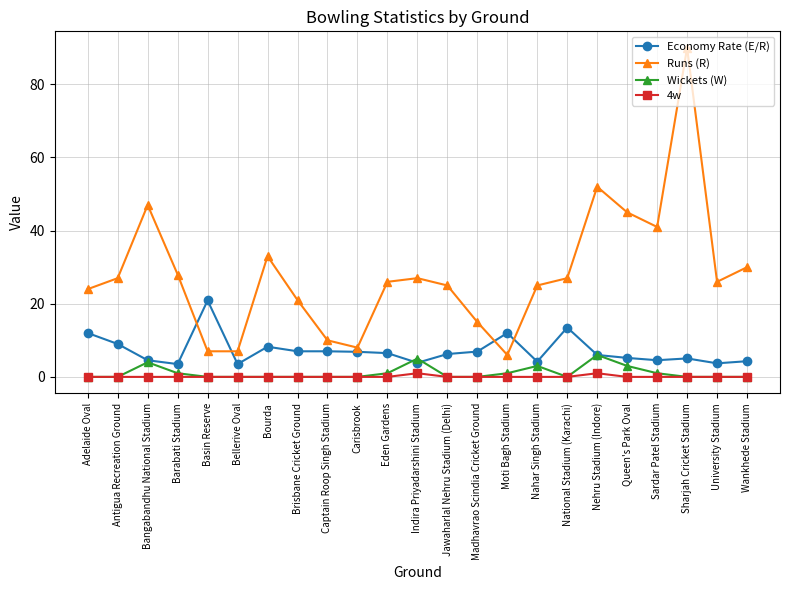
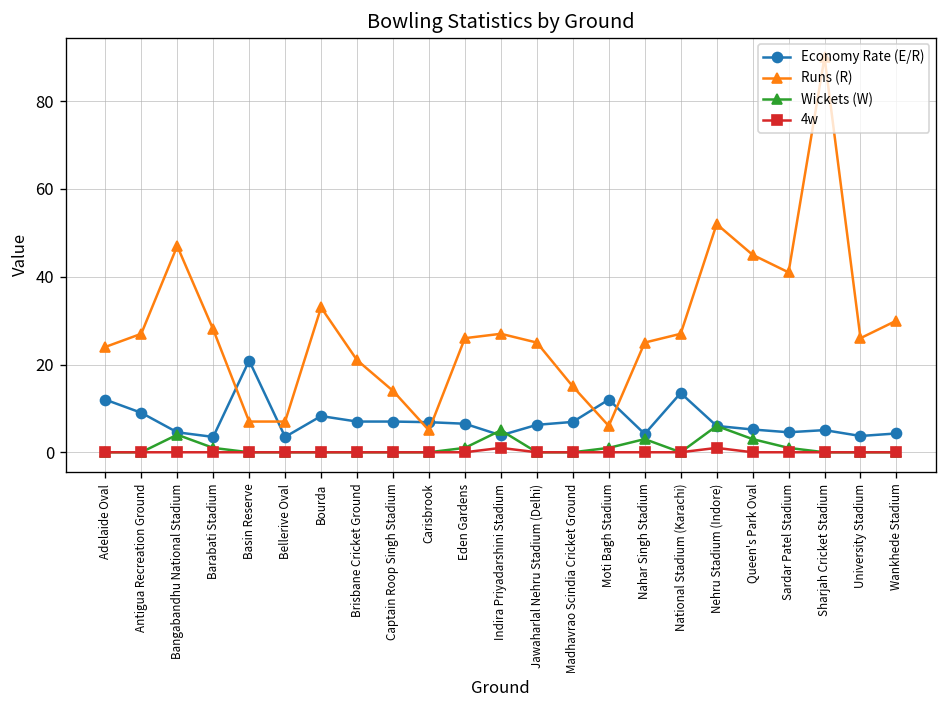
Runs (R), Captain Roop Singh Stadium: 10 -> 14
Runs (R), Carisbrook: 8 -> 5
